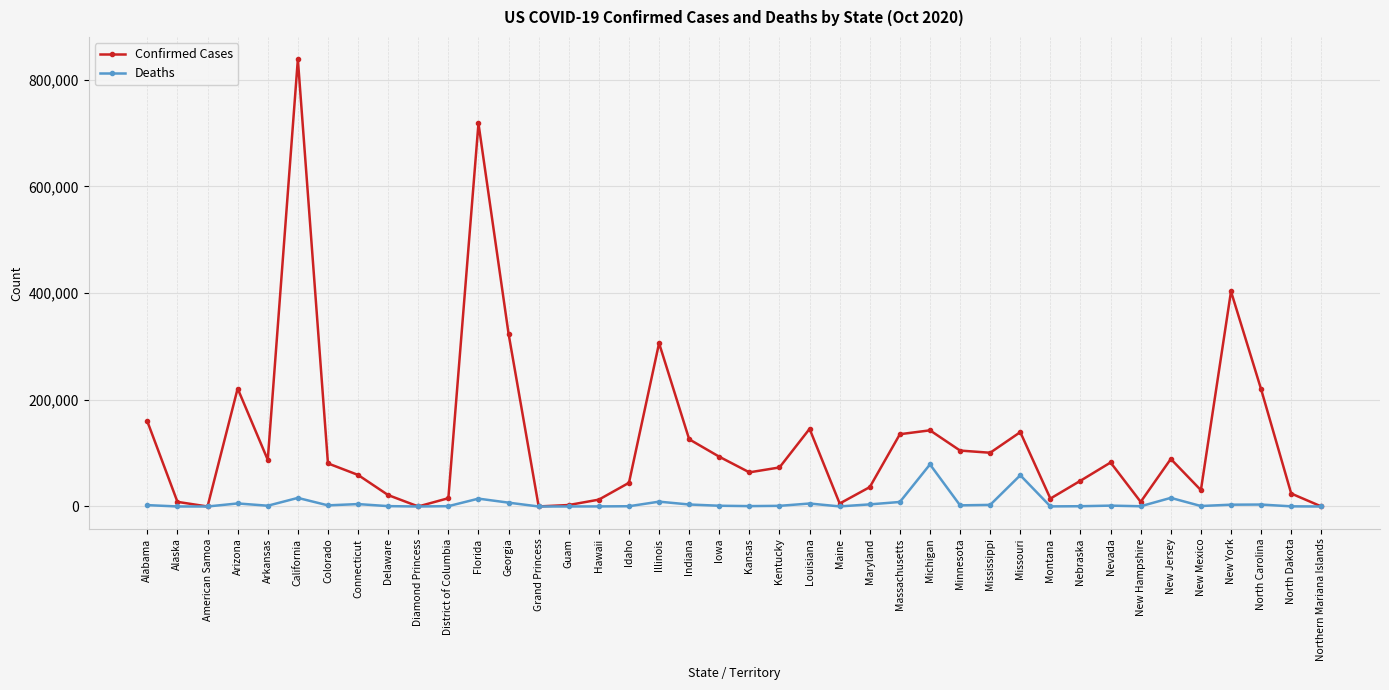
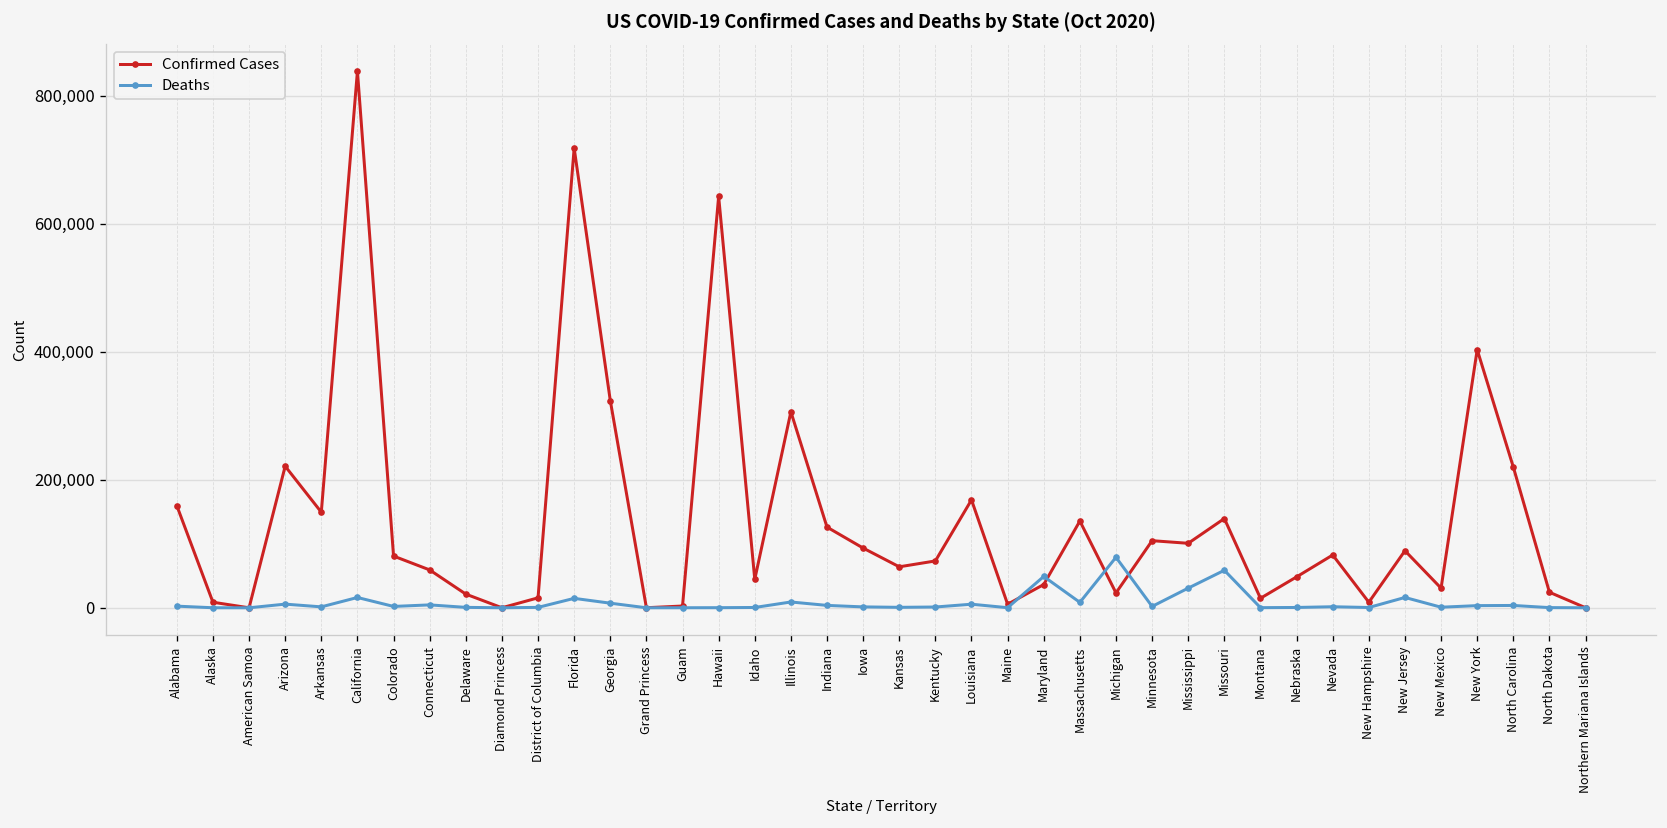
Confirmed Cases, Arkansas: 90,000 -> 150,000
Confirmed Cases, Hawaii: 10,000 -> 640,000
Confirmed Cases, Louisiana: 150,000 -> 170,000
Deaths, Maryland: 0 -> 50,000
Confirmed Cases, Michigan: 140,000 -> 20,000
Deaths, Mississippi: 0 -> 30,000
